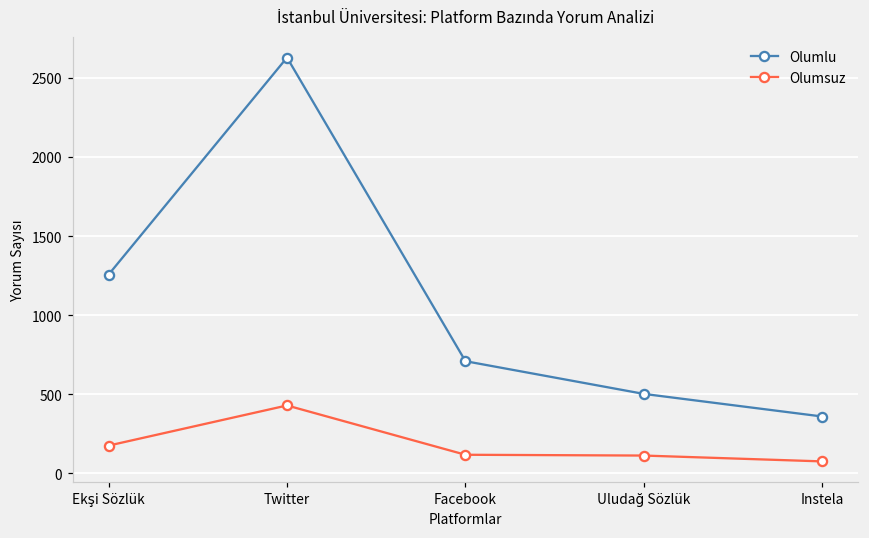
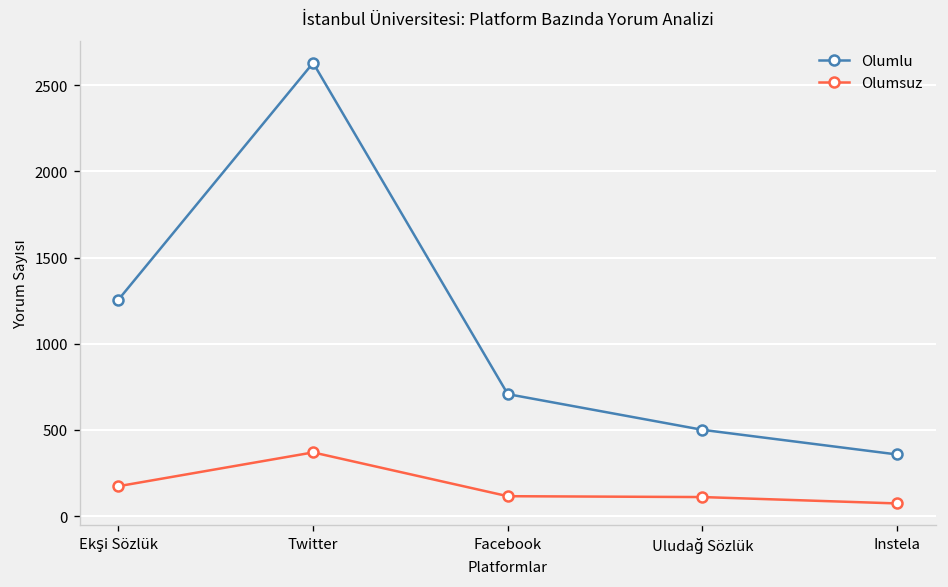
Olumsuz, Twitter: 430 -> 370
